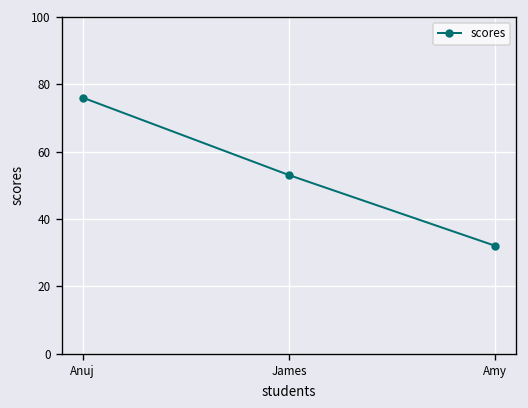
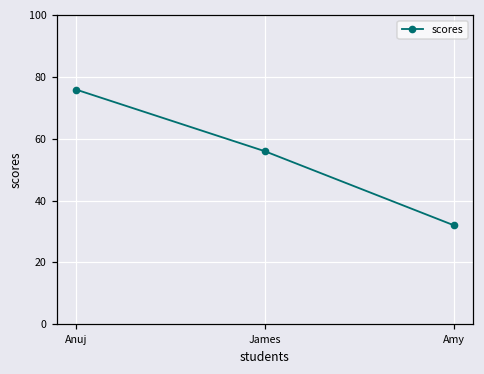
James: 53 -> 56
